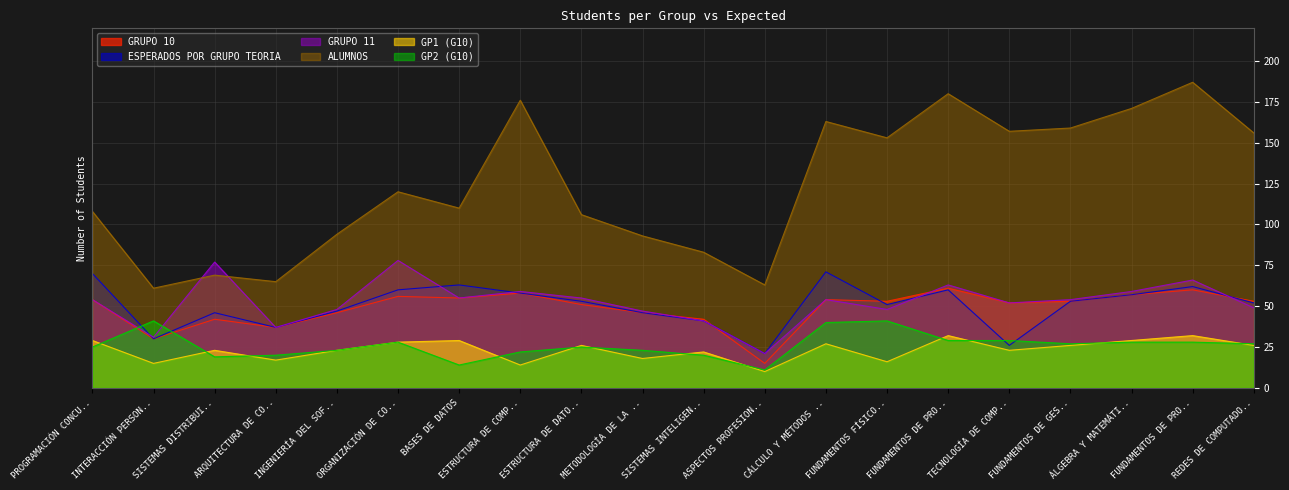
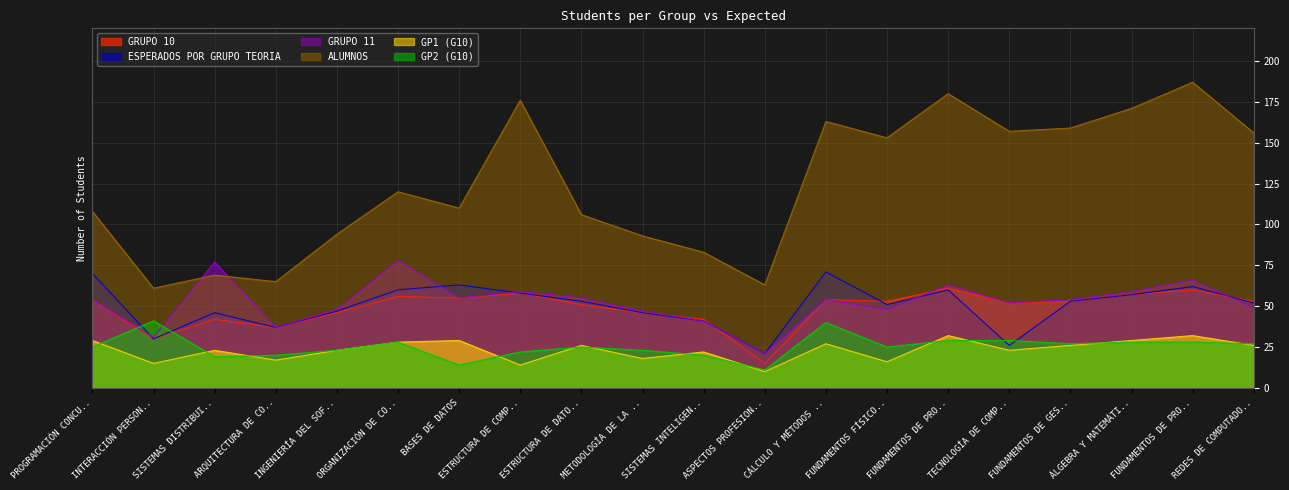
GP2 (G10), FUNDAMENTOS FÍSICO..: 41 -> 25
